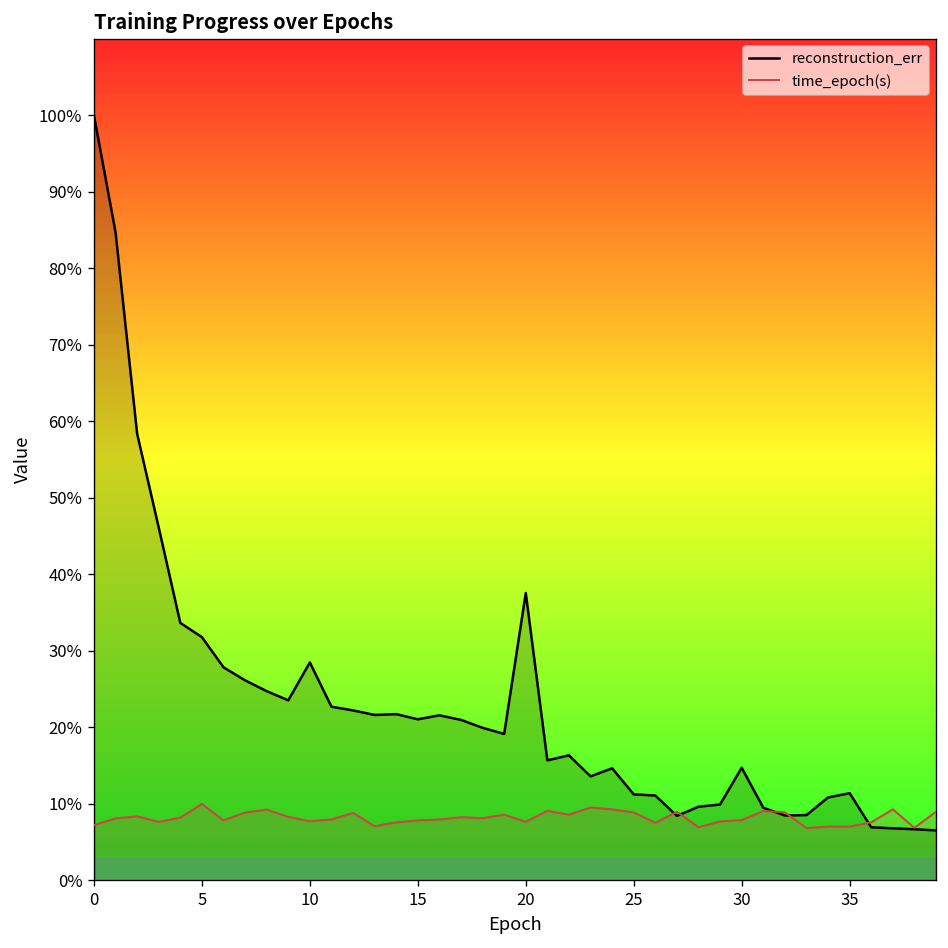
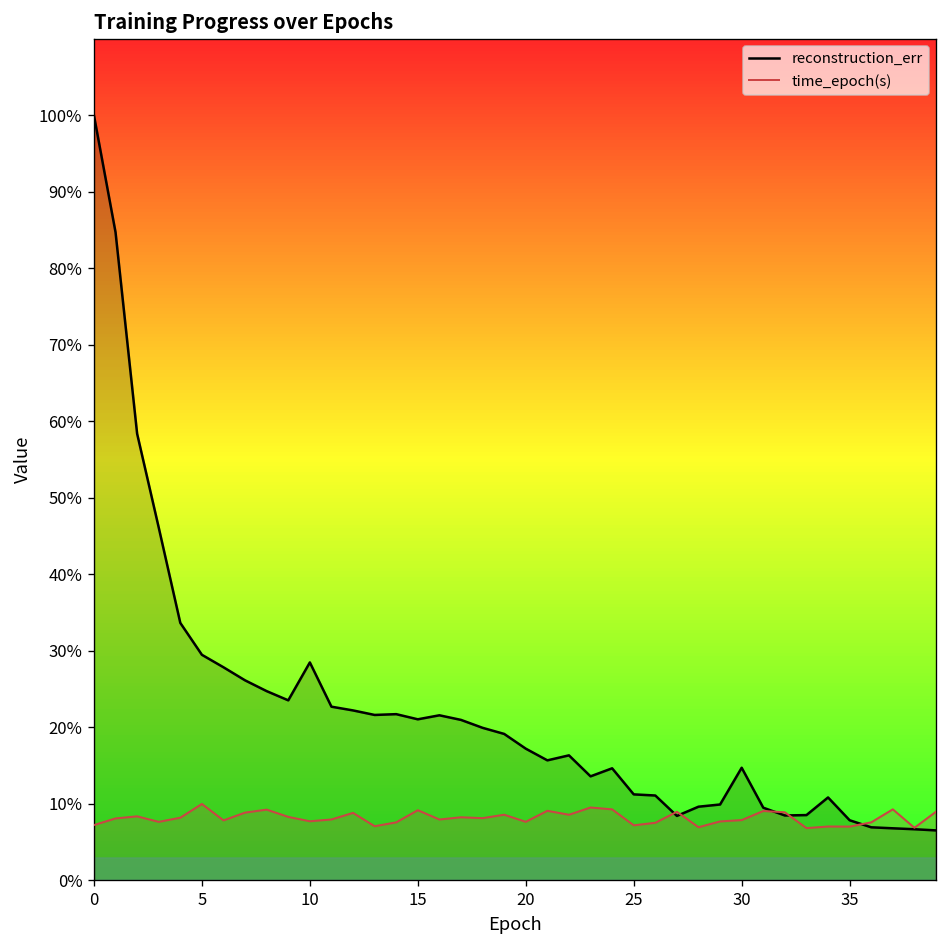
reconstruction_err, 5: 32% -> 29%
time_epoch(s), 15: 8% -> 9%
reconstruction_err, 20: 38% -> 17%
time_epoch(s), 25: 9% -> 7%
reconstruction_err, 35: 11% -> 8%
